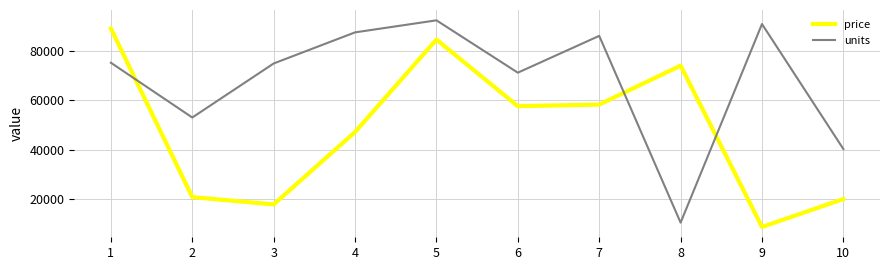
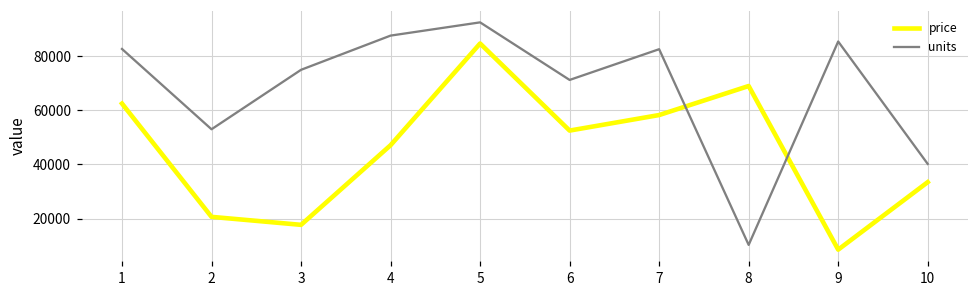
price, 1: 89000 -> 63000
units, 1: 75000 -> 83000
price, 6: 58000 -> 53000
units, 7: 86000 -> 83000
price, 8: 74000 -> 69000
units, 9: 91000 -> 85000
price, 10: 20000 -> 33000
